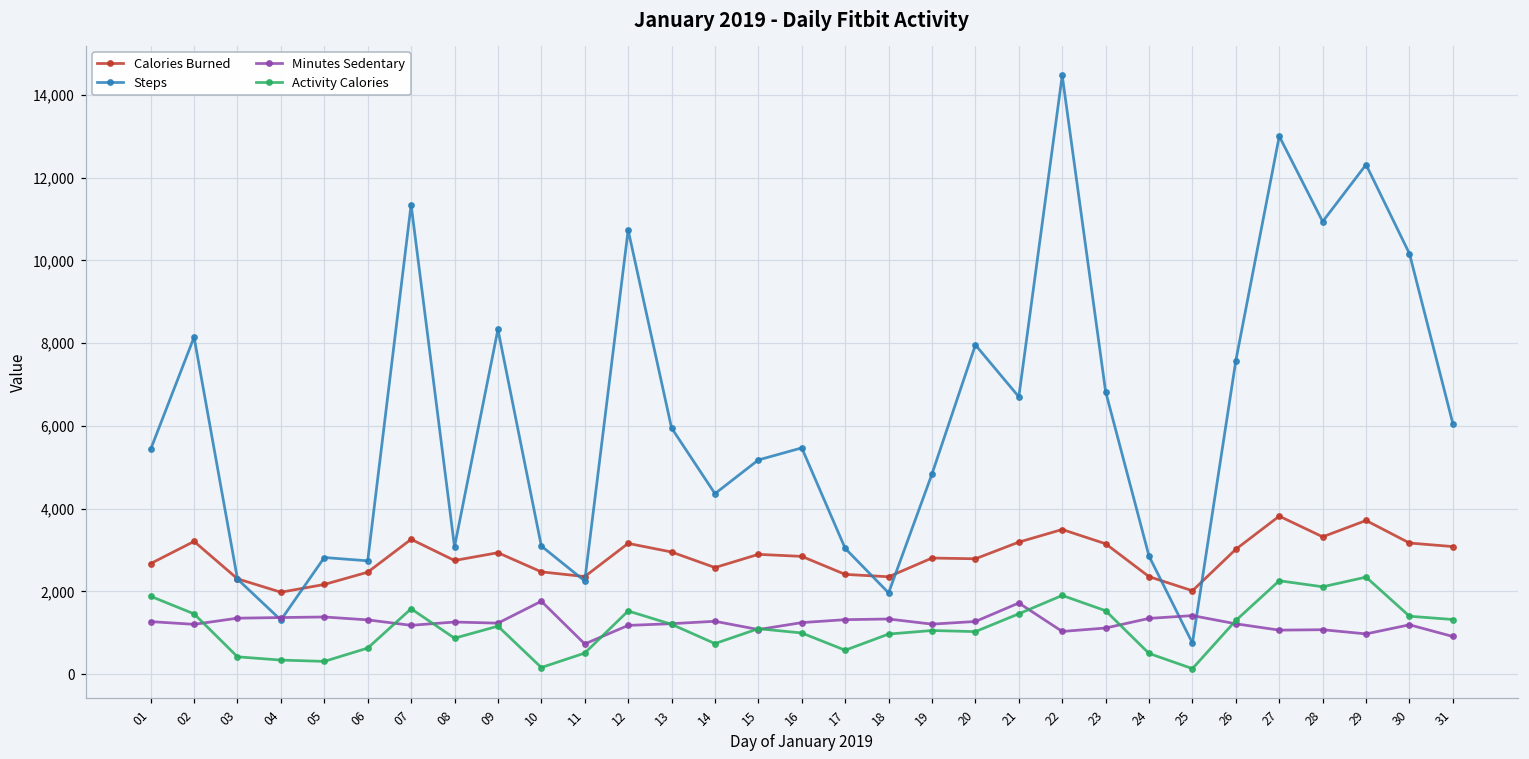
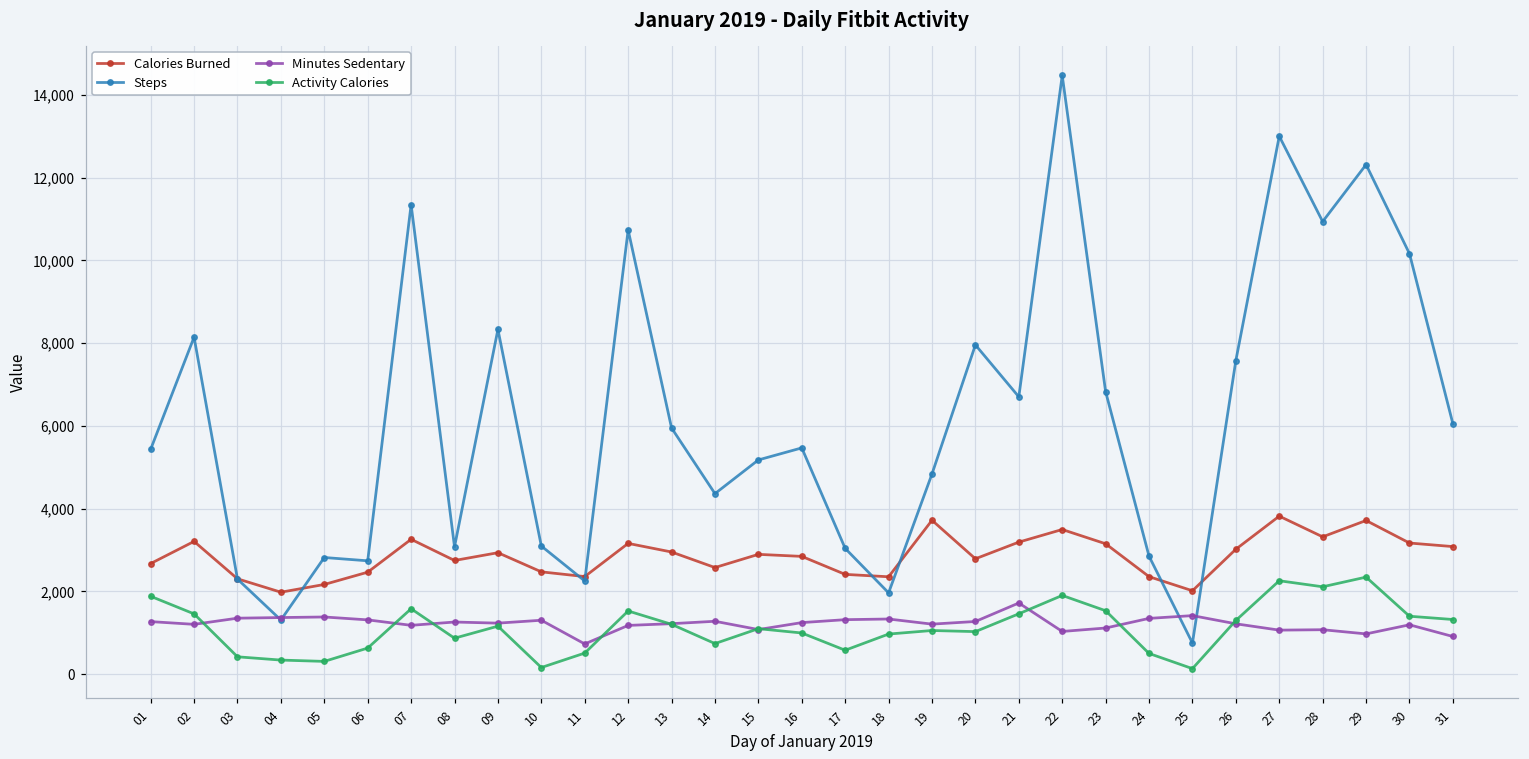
Minutes Sedentary, 10: 1,800 -> 1,300
Calories Burned, 19: 2,800 -> 3,700
